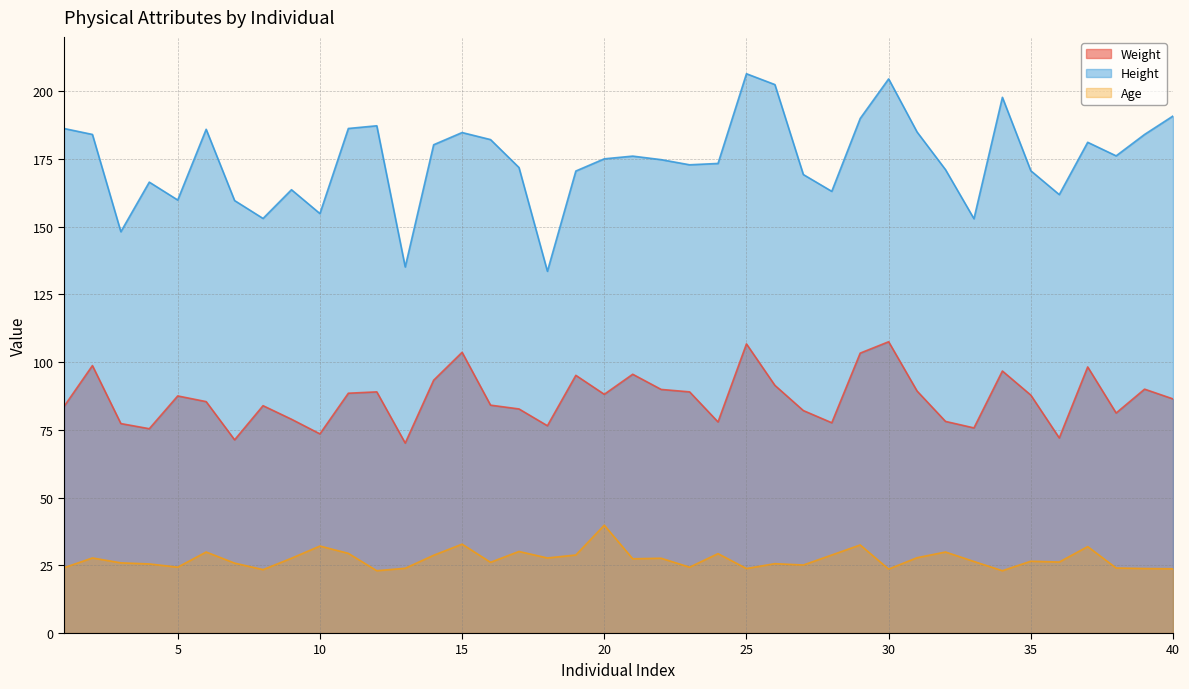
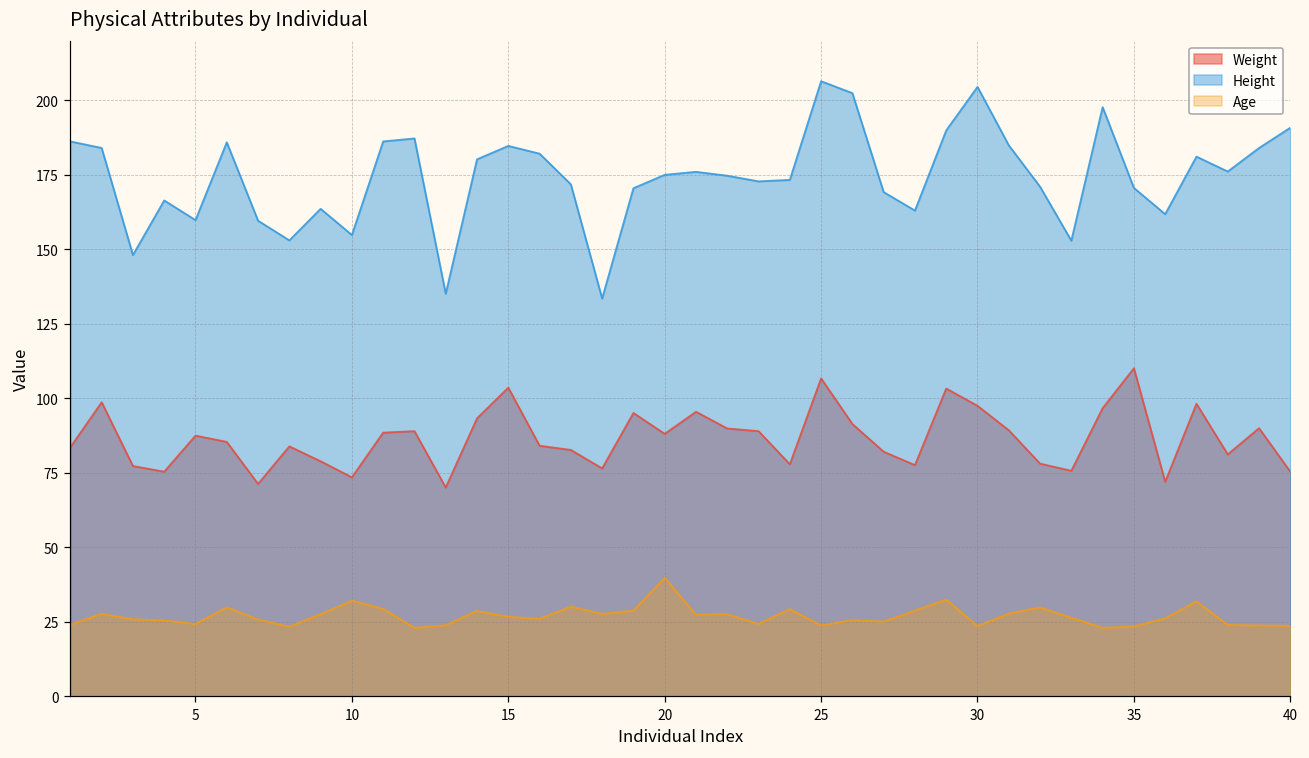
Age, 15: 33 -> 27
Weight, 30: 108 -> 98
Weight, 35: 88 -> 110
Age, 35: 27 -> 24
Weight, 40: 86 -> 75
